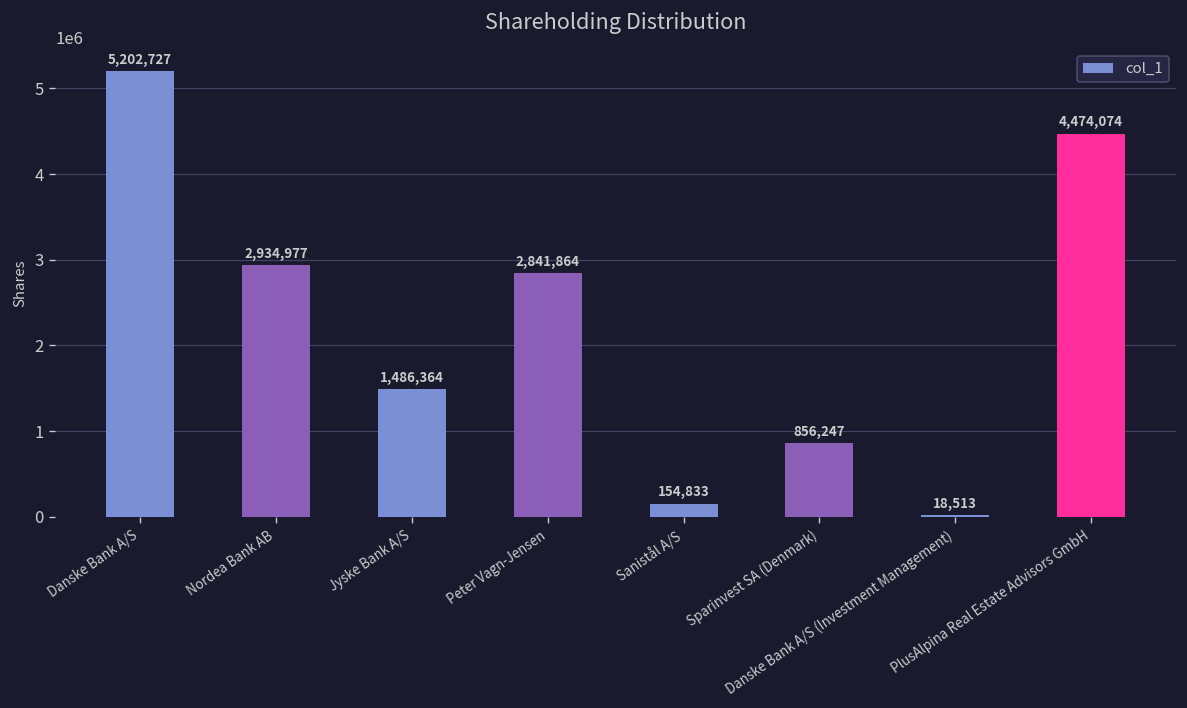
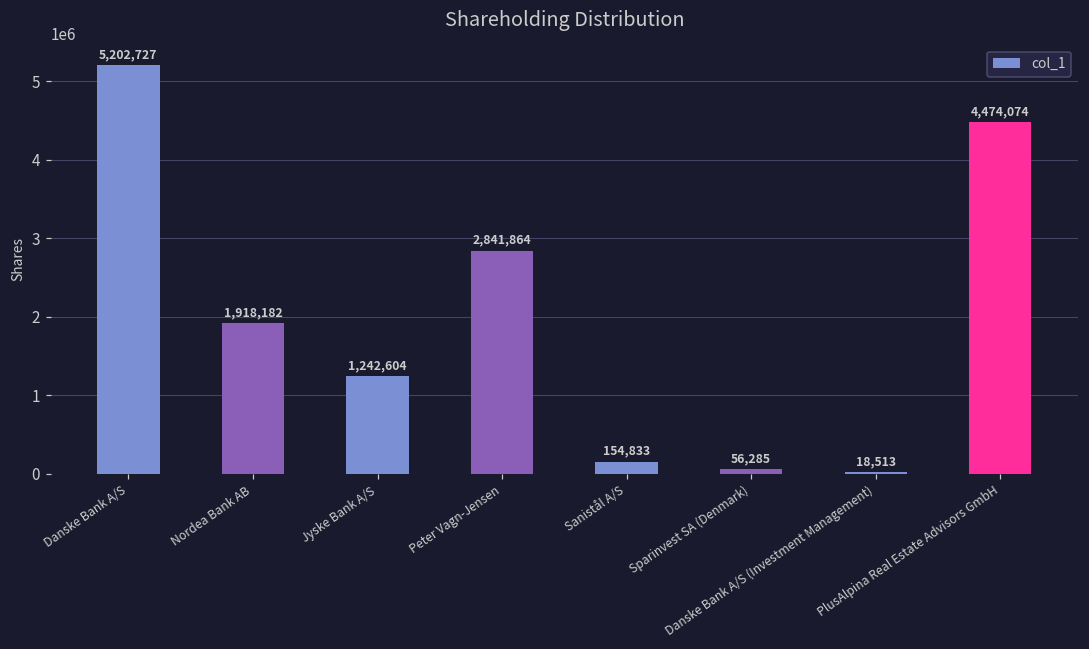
Nordea Bank AB: 2,934,977 -> 1,918,182
Jyske Bank A/S: 1,486,364 -> 1,242,604
Sparinvest SA (Denmark): 856,247 -> 56,285
